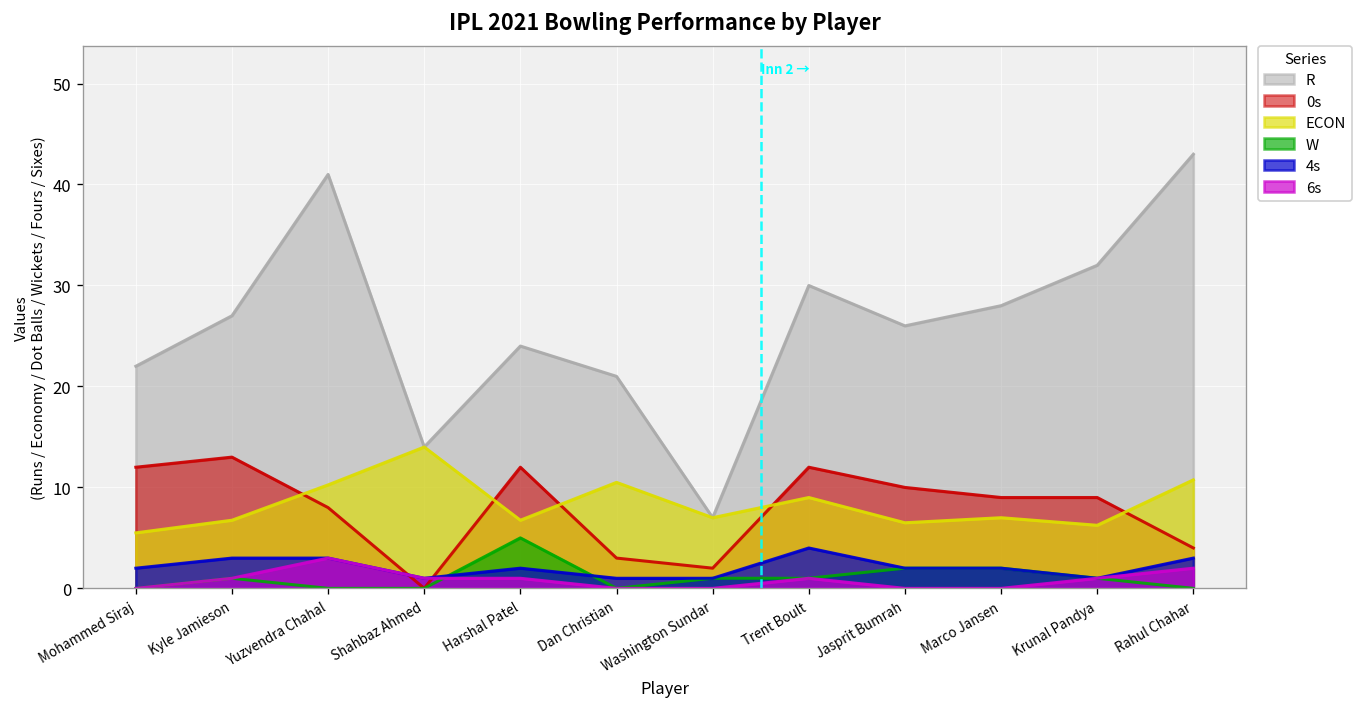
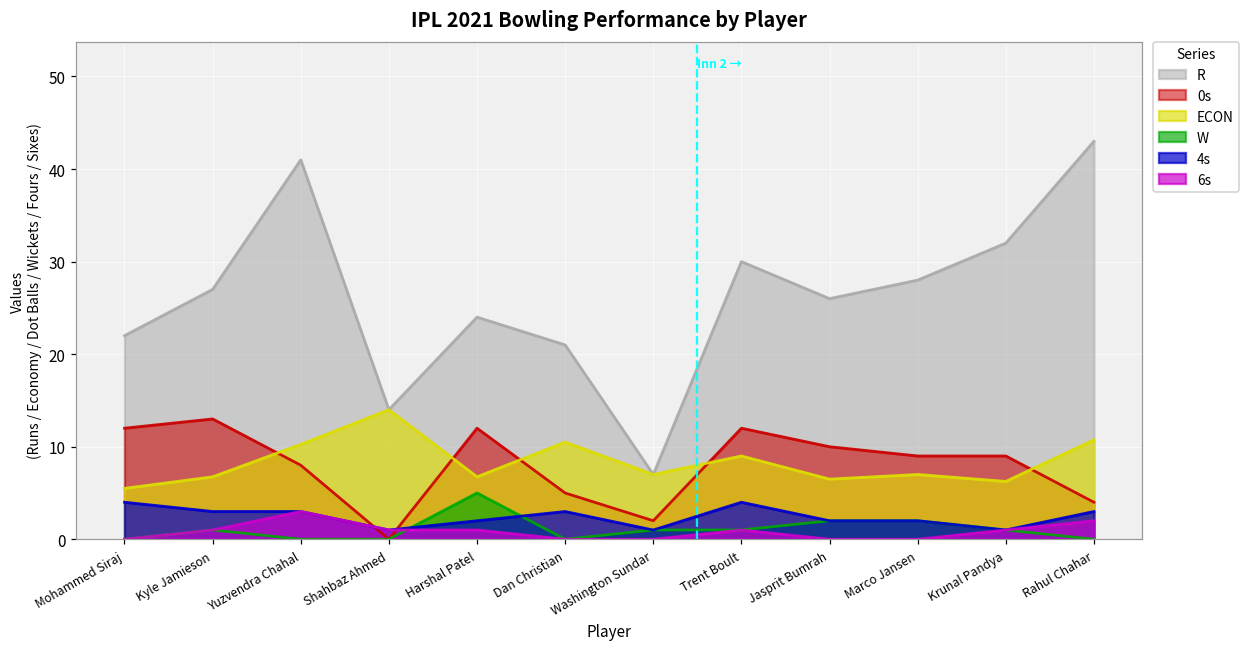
4s, Mohammed Siraj: 2 -> 4
0s, Dan Christian: 3 -> 5
4s, Dan Christian: 1 -> 3
